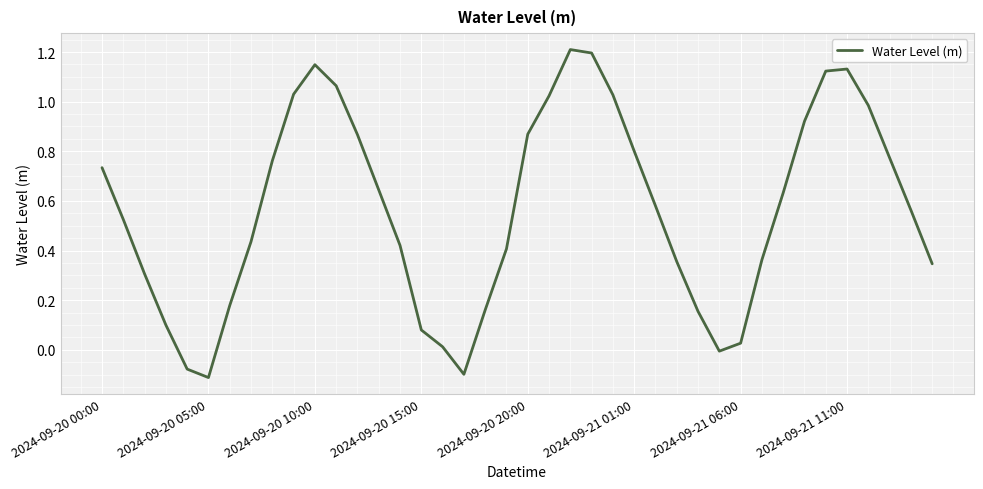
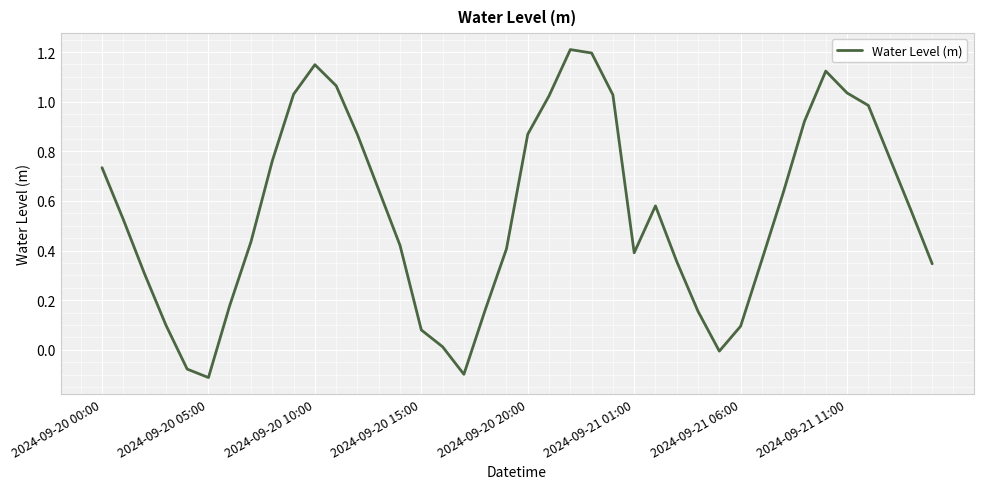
2024-09-21 01:00: 0.80 -> 0.39
2024-09-21 06:00: 0.03 -> 0.10
2024-09-21 11:00: 1.13 -> 1.04
